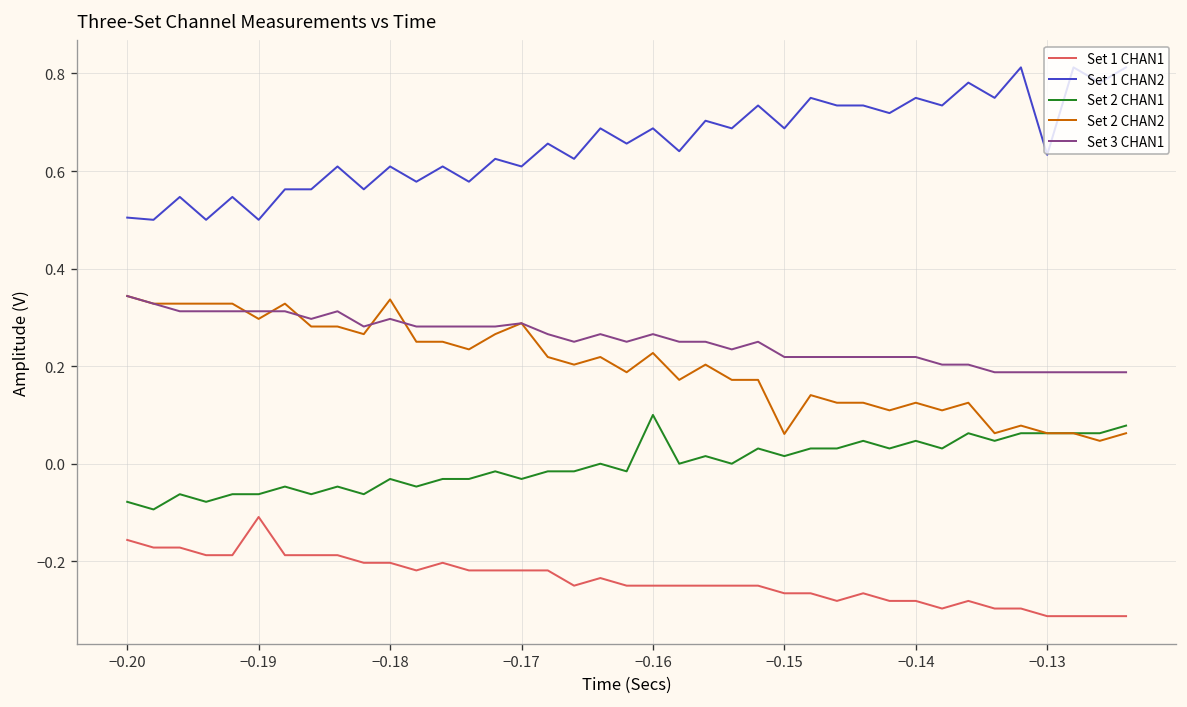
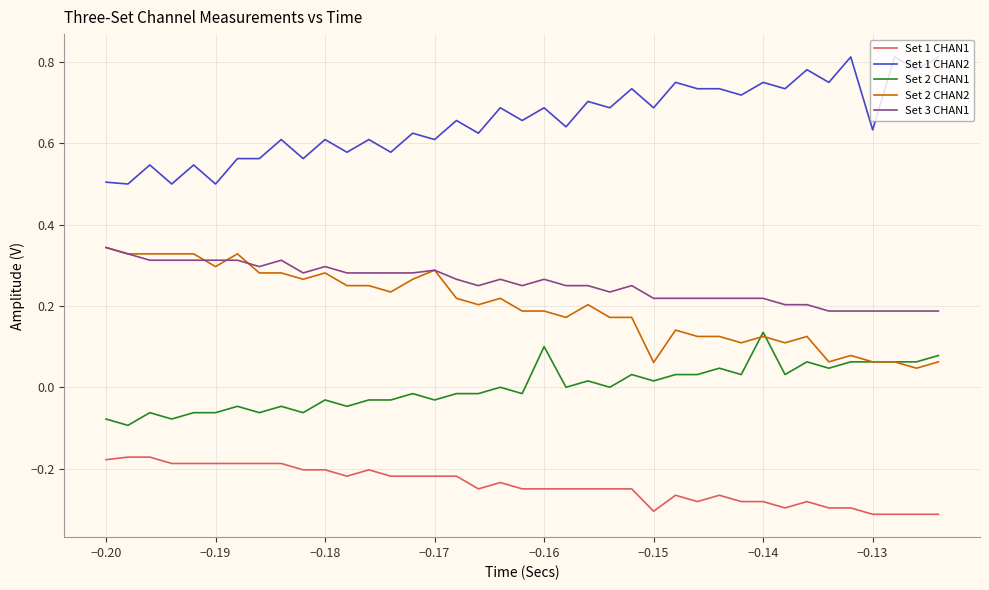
Set 1 CHAN1, −0.20: -0.16 -> -0.18
Set 1 CHAN1, −0.19: -0.11 -> -0.19
Set 2 CHAN2, −0.18: 0.34 -> 0.28
Set 2 CHAN2, −0.16: 0.23 -> 0.19
Set 1 CHAN1, −0.15: -0.27 -> -0.31
Set 2 CHAN1, −0.14: 0.05 -> 0.14
